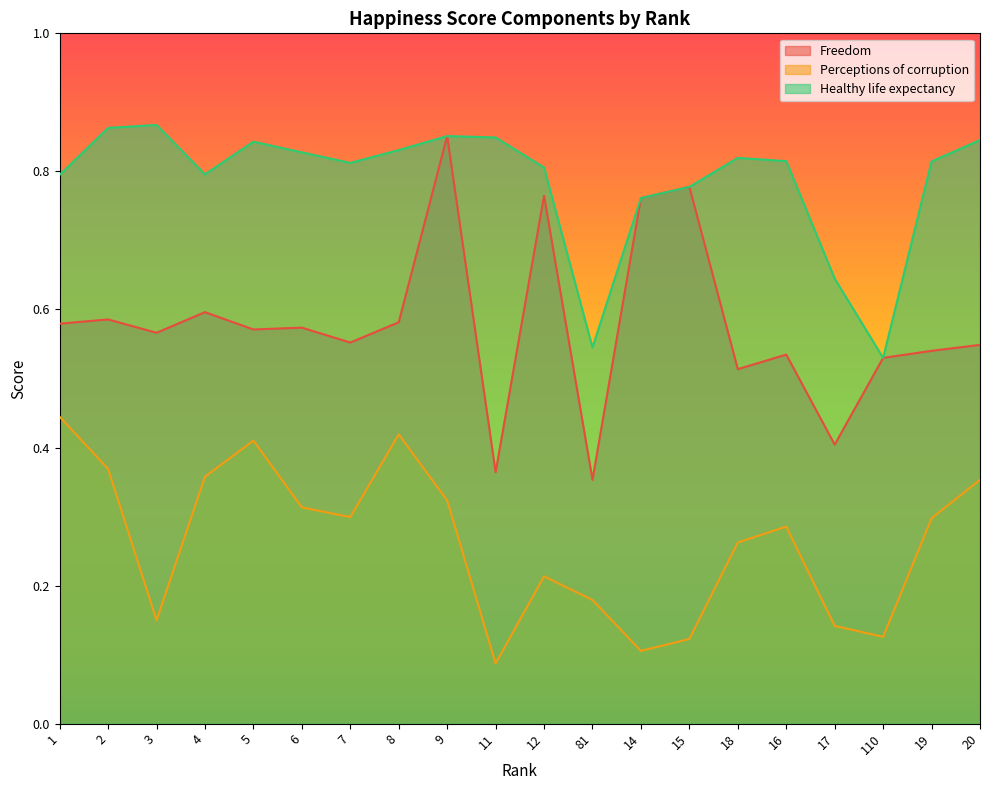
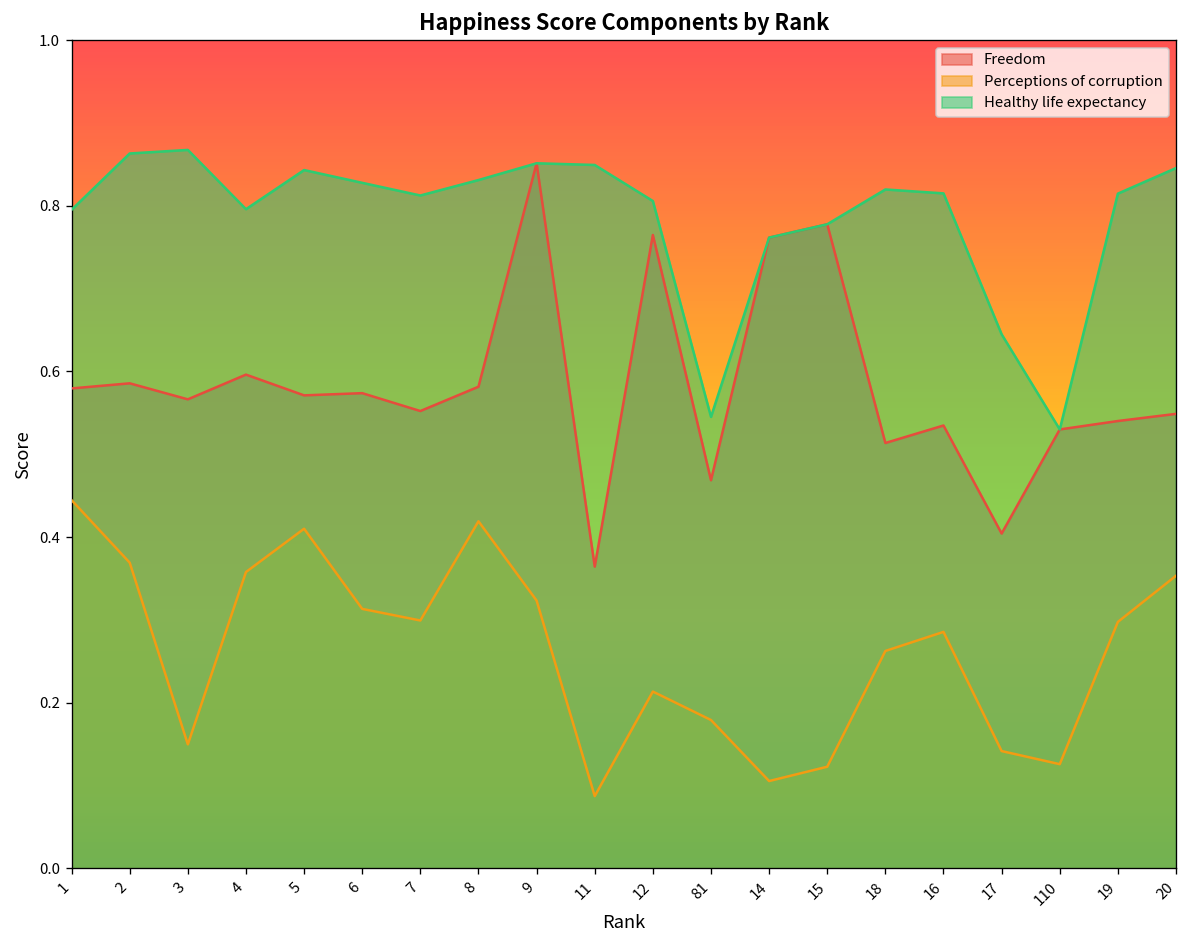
Freedom, 81: 0.35 -> 0.47
